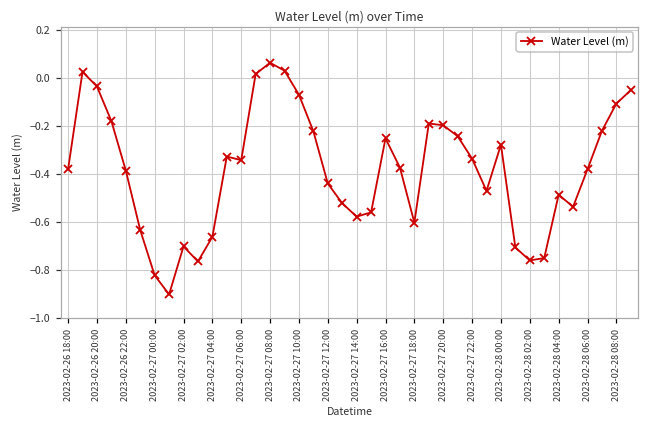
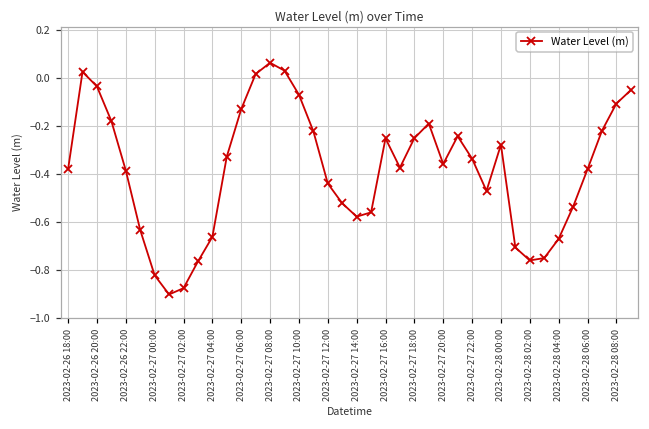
2023-02-27 02:00: -0.70 -> -0.87
2023-02-27 06:00: -0.34 -> -0.13
2023-02-27 18:00: -0.60 -> -0.25
2023-02-27 20:00: -0.20 -> -0.36
2023-02-28 04:00: -0.49 -> -0.67
